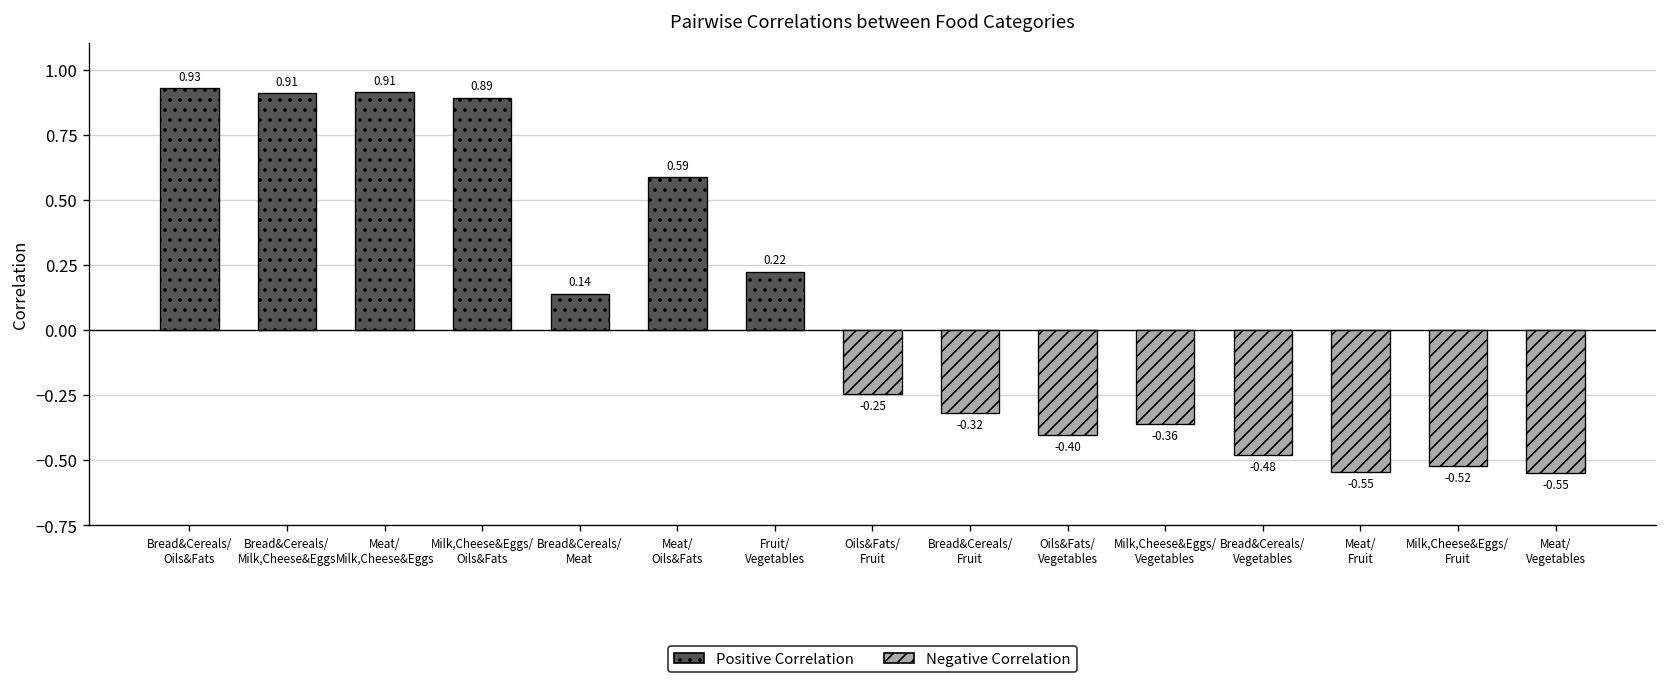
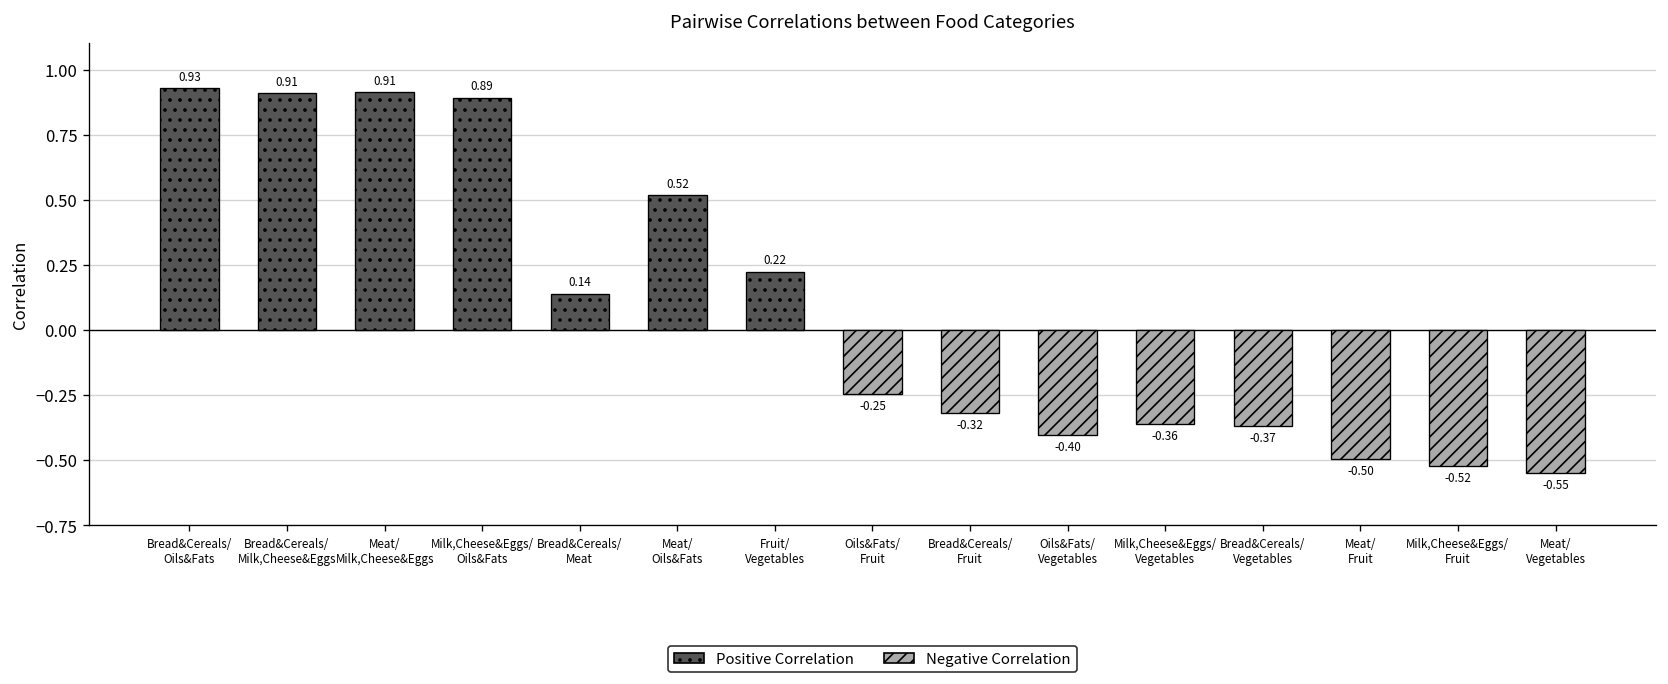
Meat/ Oils&Fats: 0.59 -> 0.52
Bread&Cereals/ Vegetables: -0.48 -> -0.37
Meat/ Fruit: -0.55 -> -0.50
